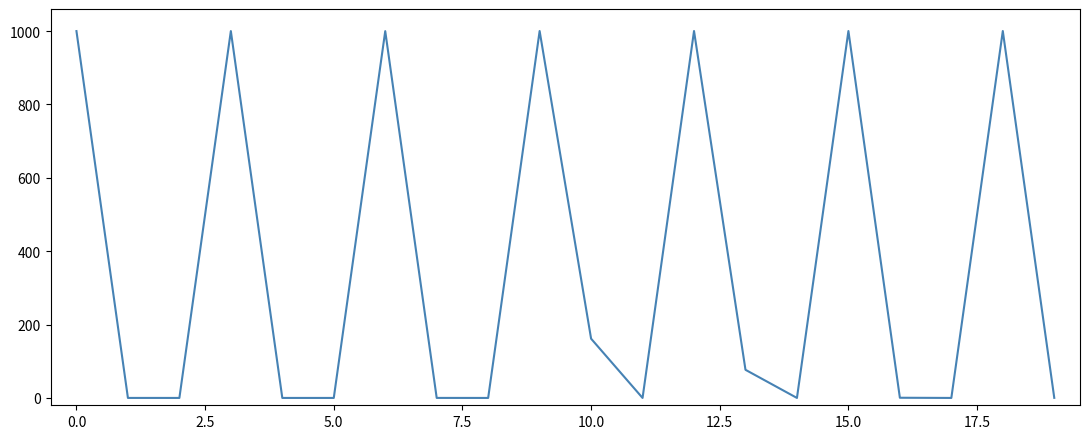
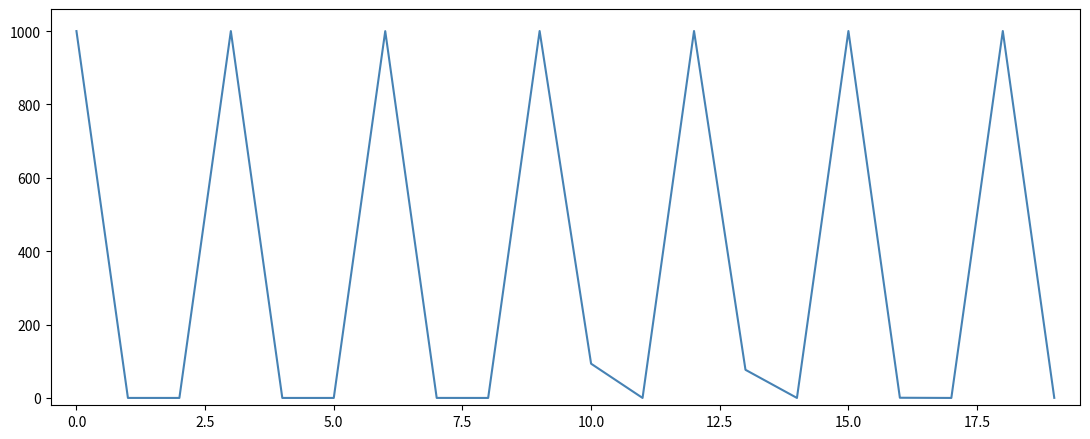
10.0: 160 -> 90
